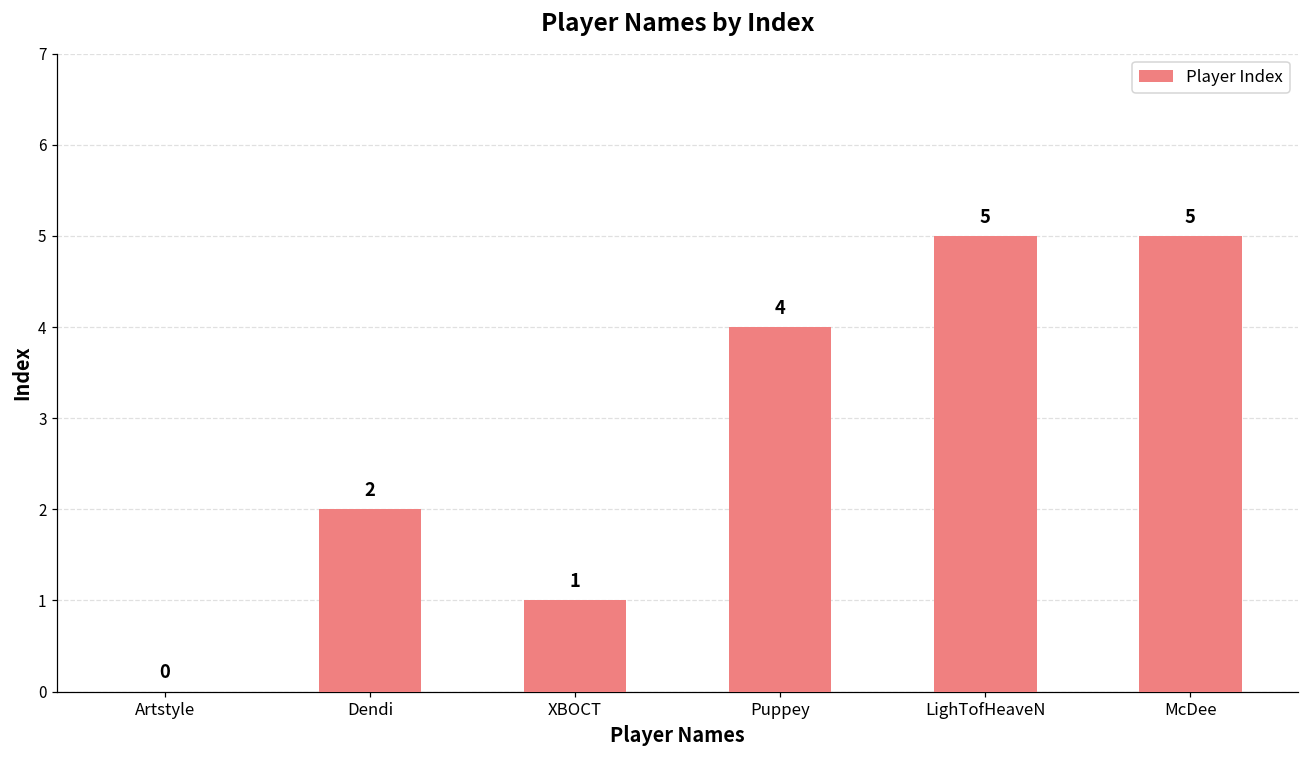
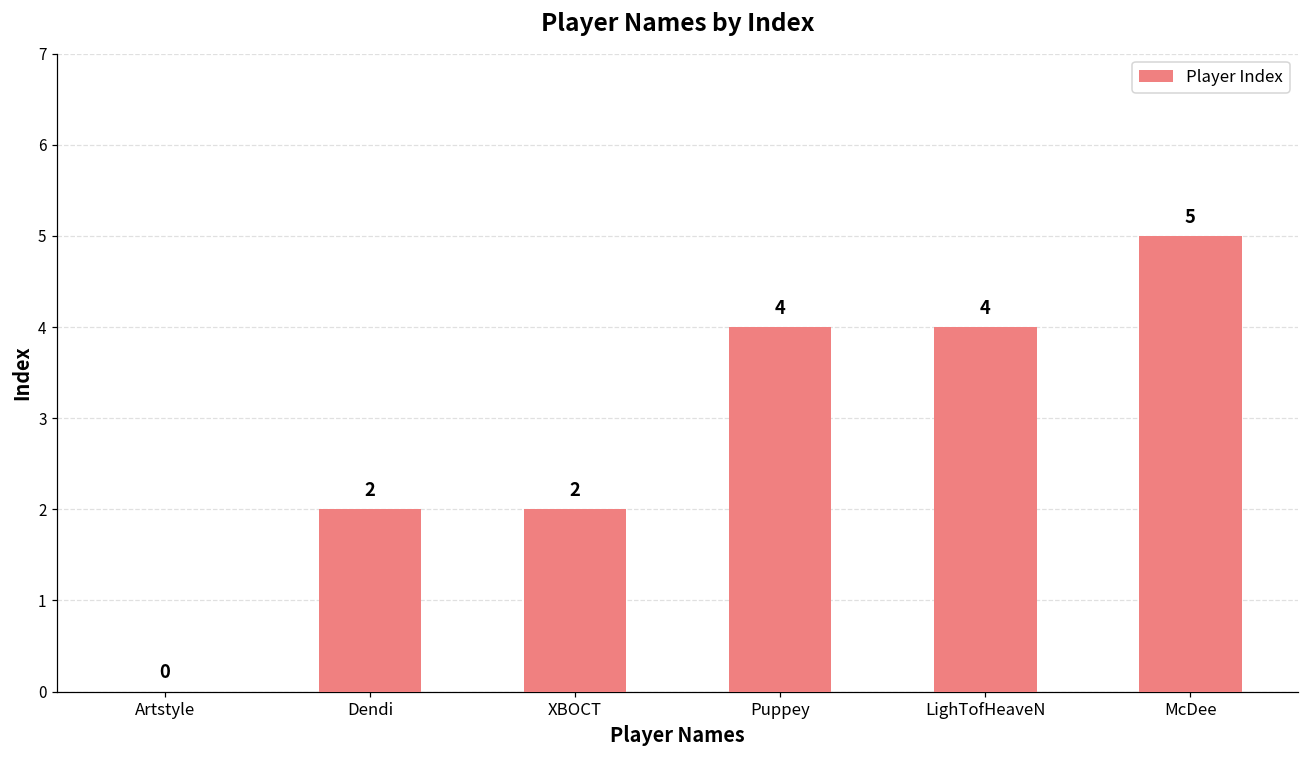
XBOCT: 1 -> 2
LighTofHeaveN: 5 -> 4
